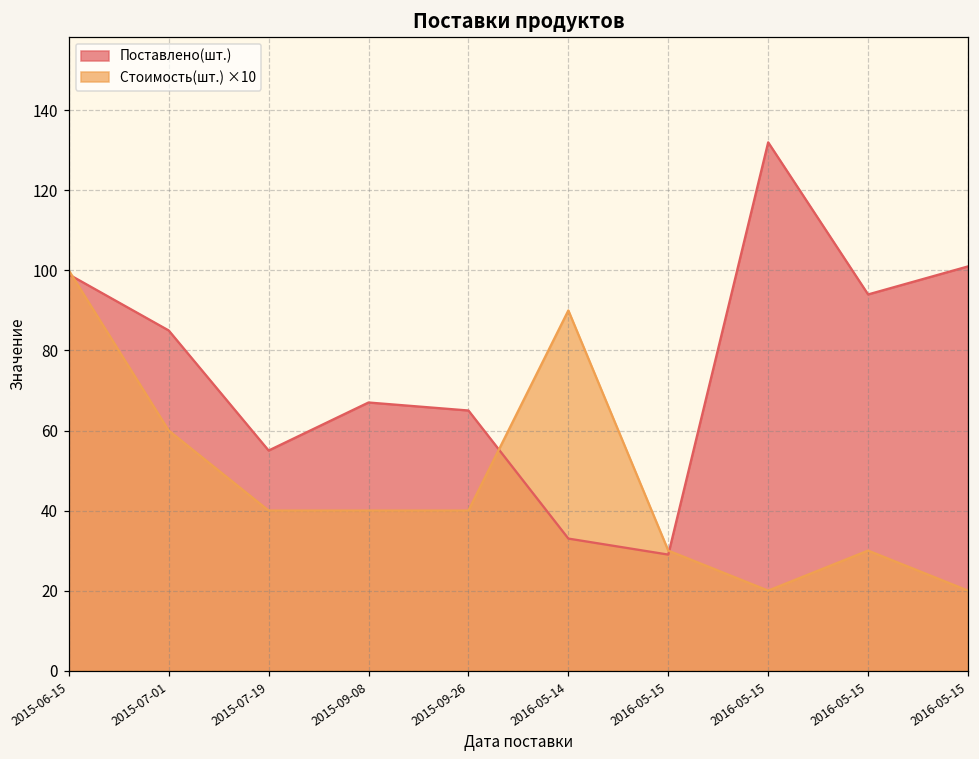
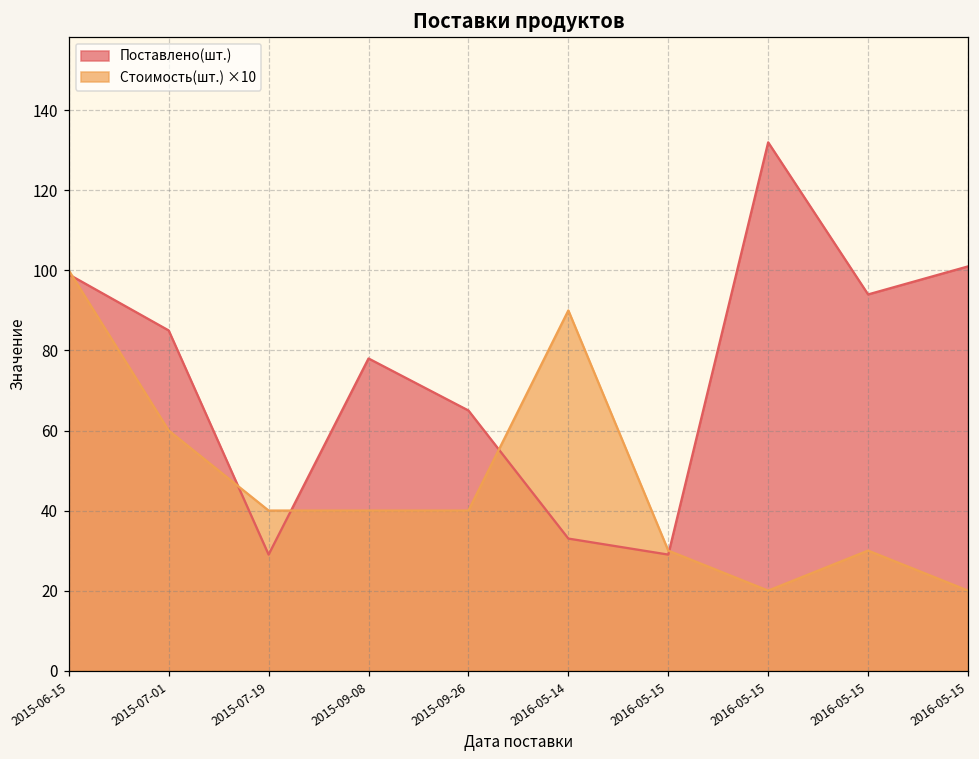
Поставлено(шт.), 2015-07-19: 55 -> 29
Поставлено(шт.), 2015-09-08: 67 -> 78
